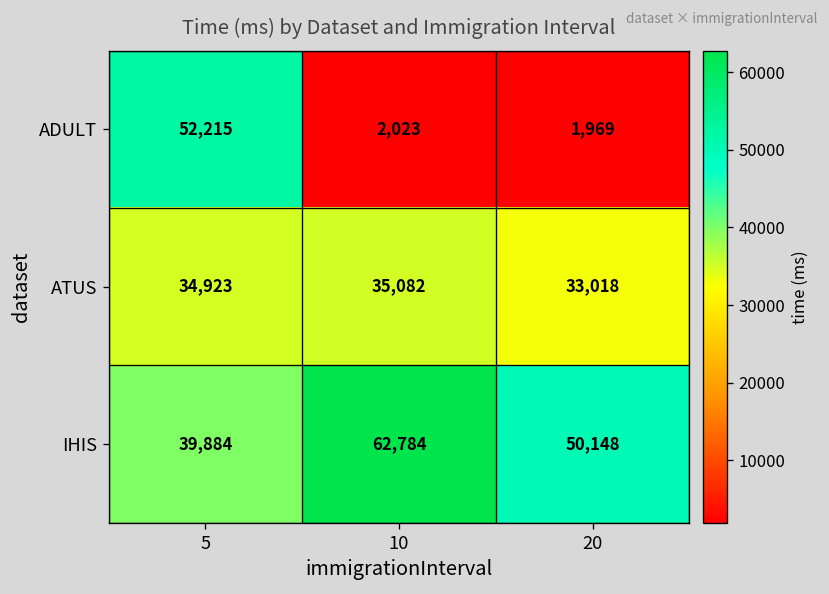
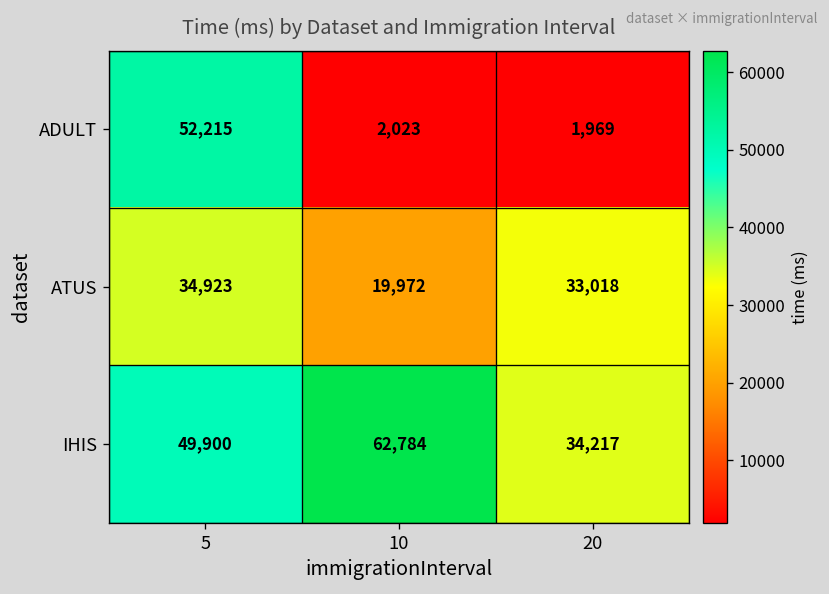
ATUS, 10: 35,082 -> 19,972
IHIS, 5: 39,884 -> 49,900
IHIS, 20: 50,148 -> 34,217
